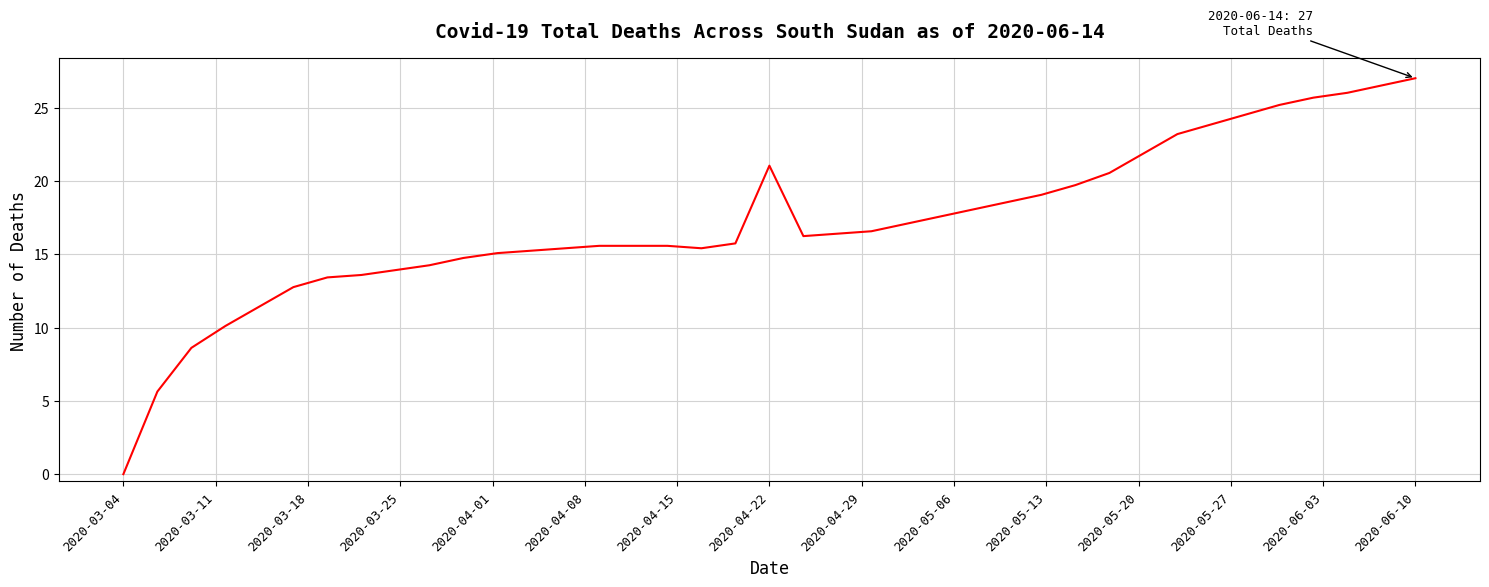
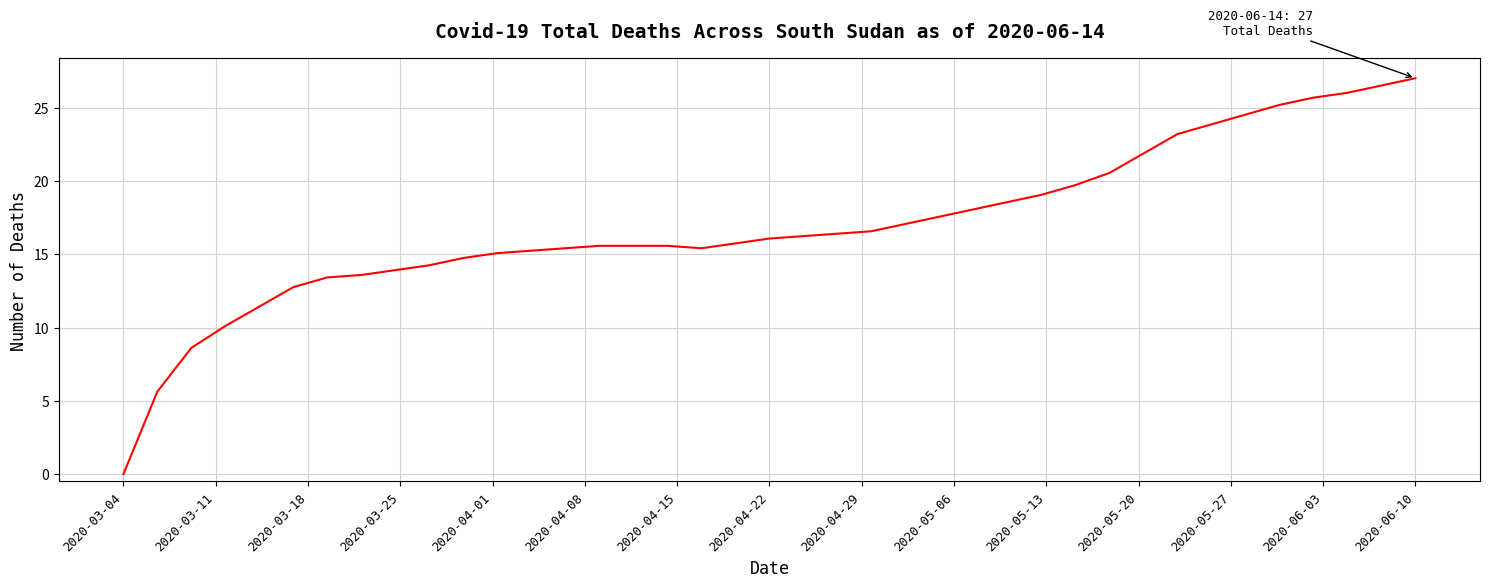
2020-04-22: 21.0 -> 16.1
